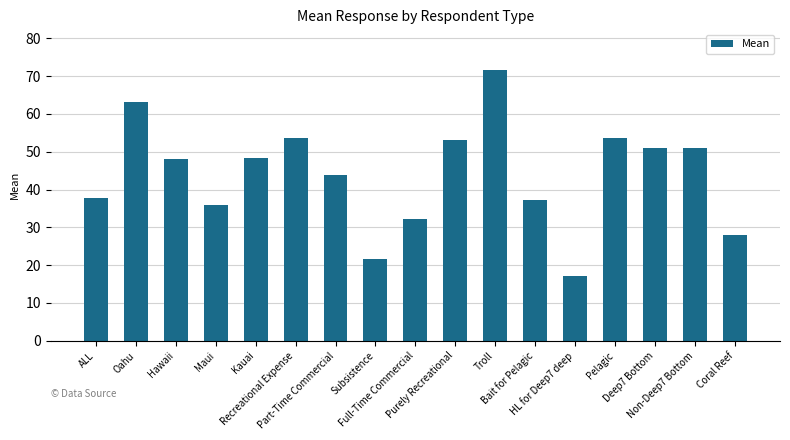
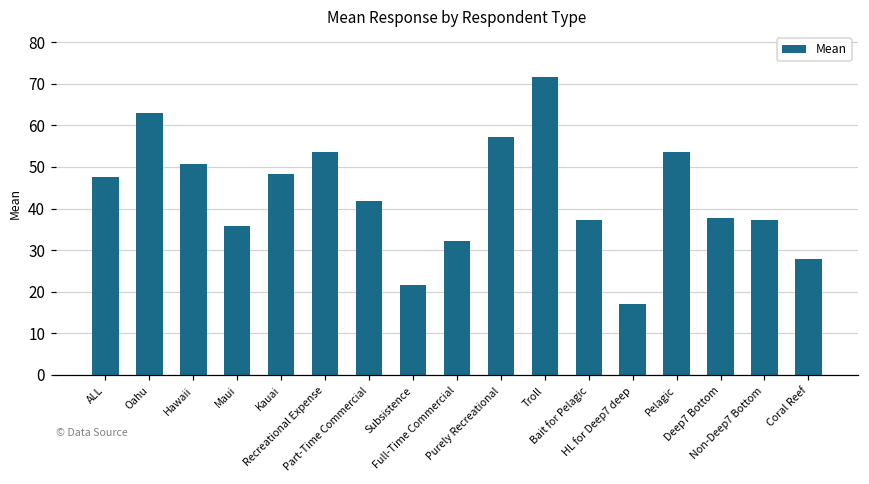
ALL: 38 -> 48
Hawaii: 48 -> 51
Part-Time Commercial: 44 -> 42
Purely Recreational: 53 -> 57
Deep7 Bottom: 51 -> 38
Non-Deep7 Bottom: 51 -> 37
